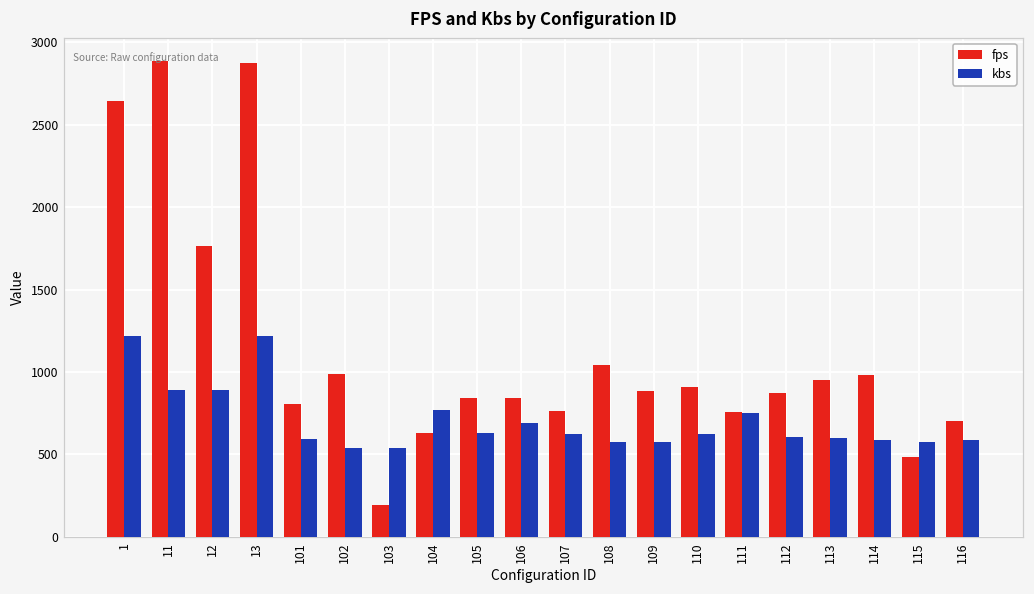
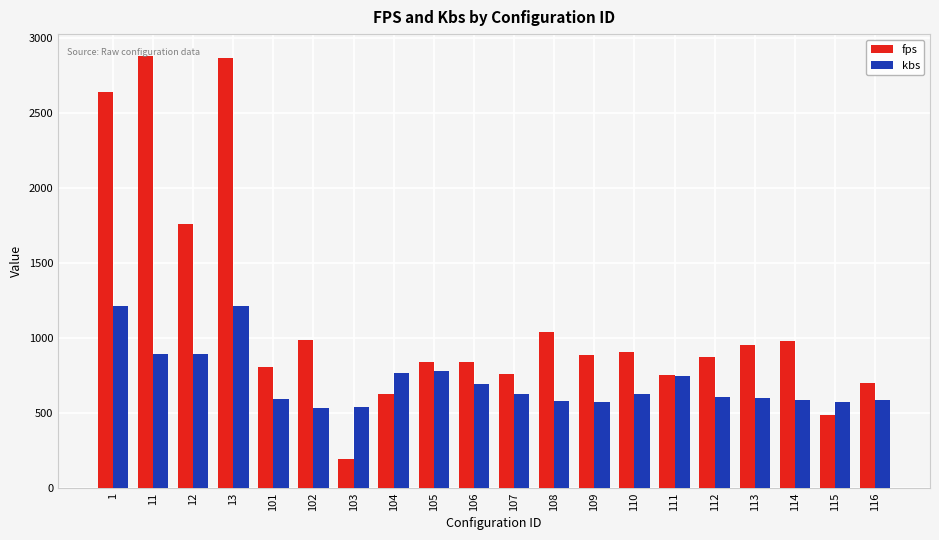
kbs, 105: 630 -> 780
